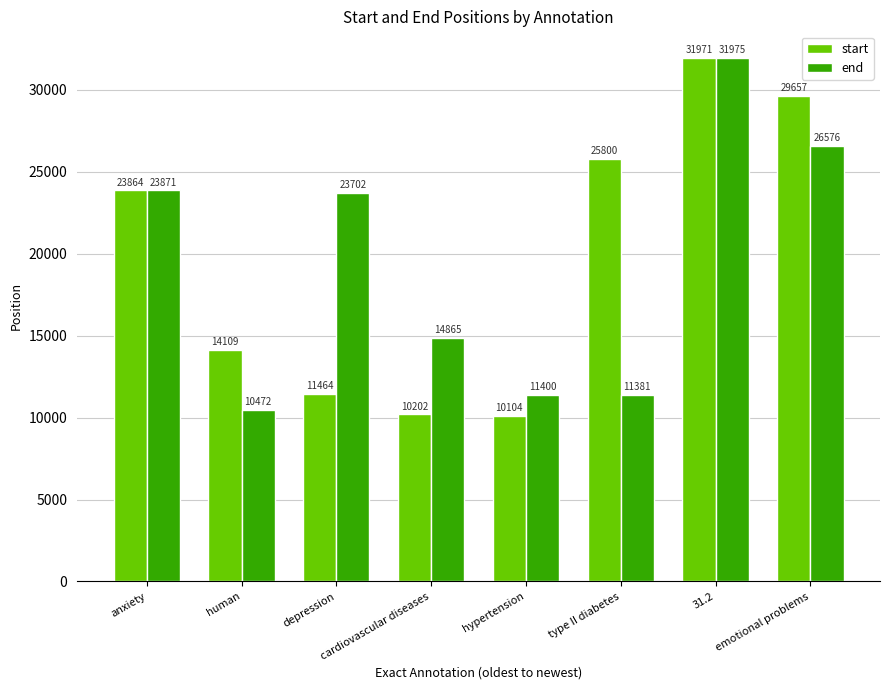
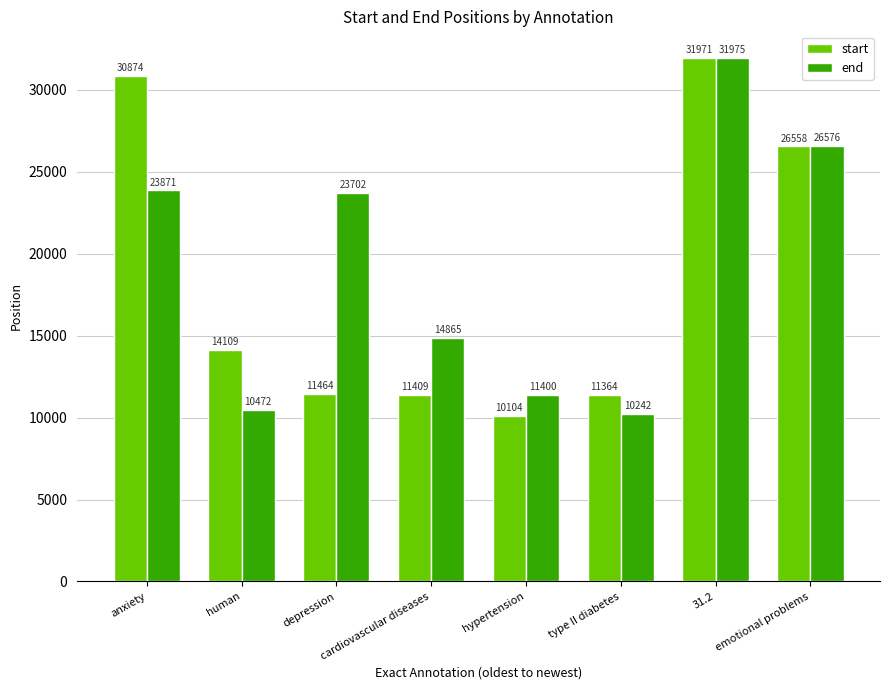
start, anxiety: 23864 -> 30874
start, cardiovascular diseases: 10202 -> 11409
start, type II diabetes: 25800 -> 11364
end, type II diabetes: 11381 -> 10242
start, emotional problems: 29657 -> 26558
